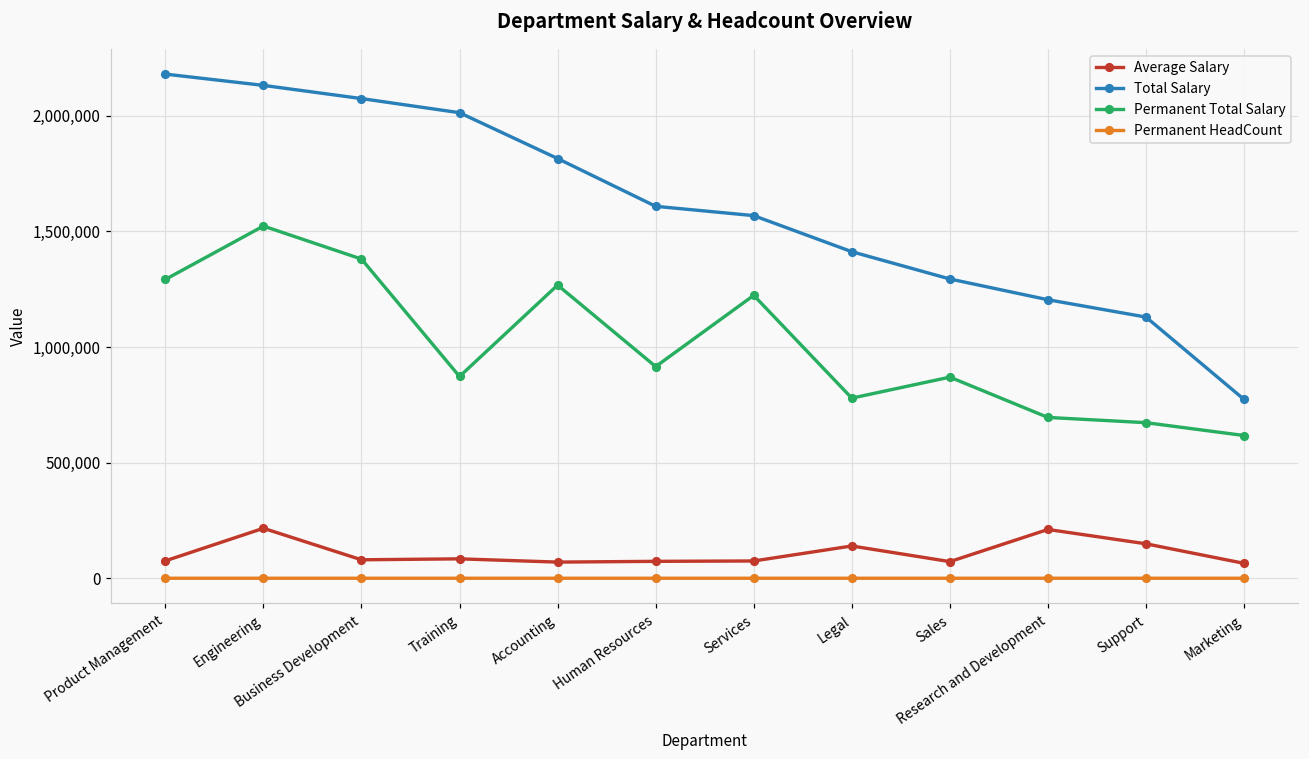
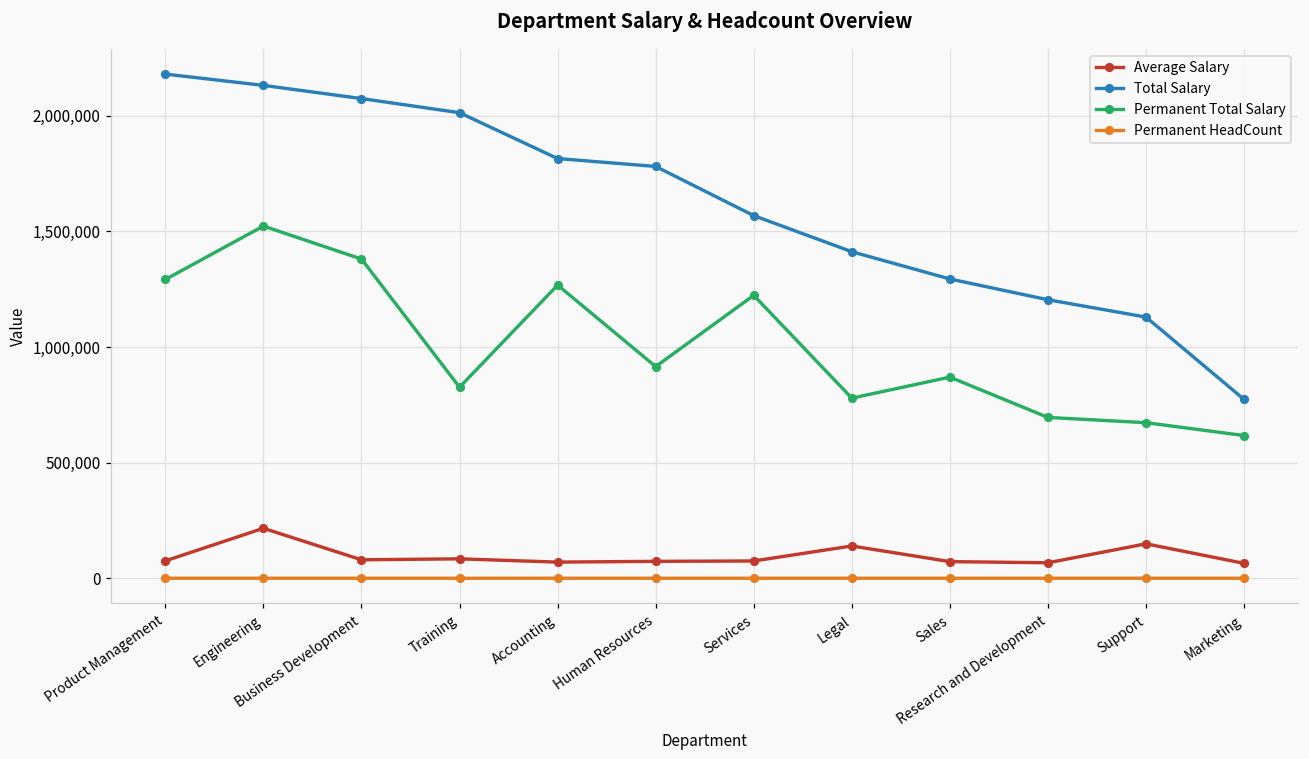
Permanent Total Salary, Training: 870,000 -> 830,000
Total Salary, Human Resources: 1,610,000 -> 1,780,000
Average Salary, Research and Development: 210,000 -> 70,000
